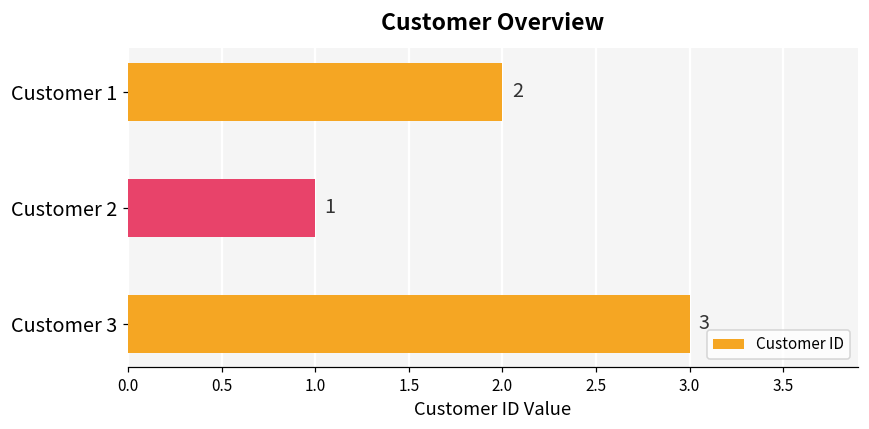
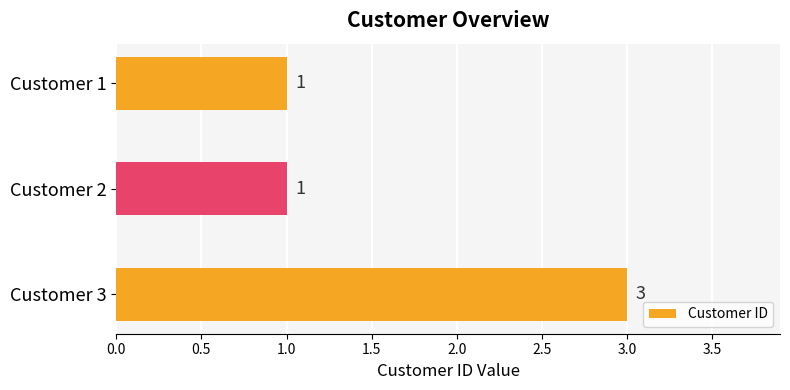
Customer 1: 2 -> 1
